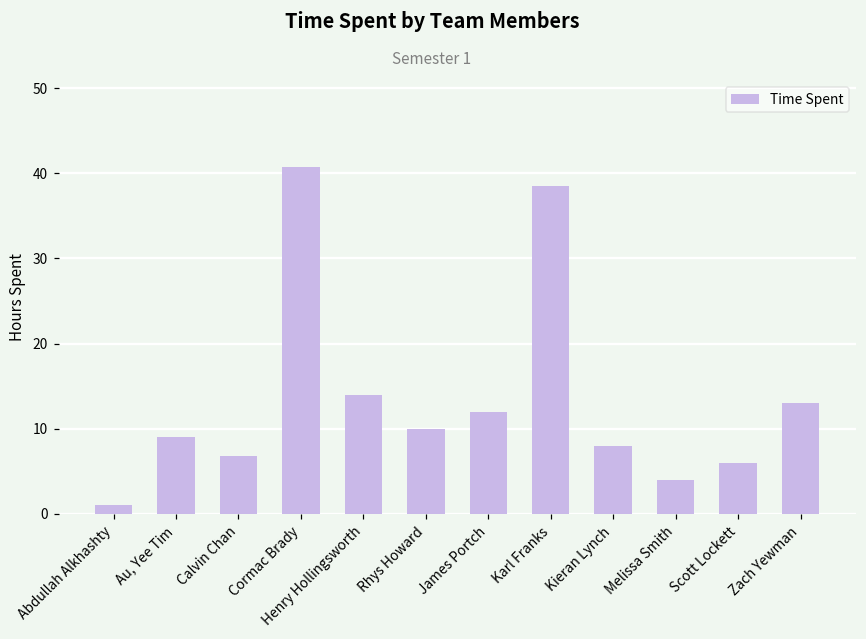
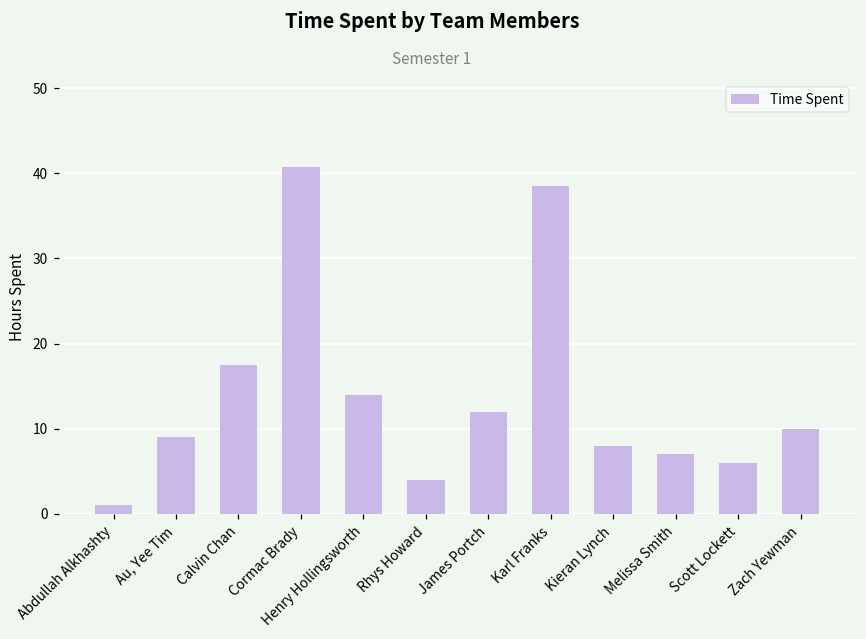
Calvin Chan: 7 -> 18
Rhys Howard: 10 -> 4
Melissa Smith: 4 -> 7
Zach Yewman: 13 -> 10
